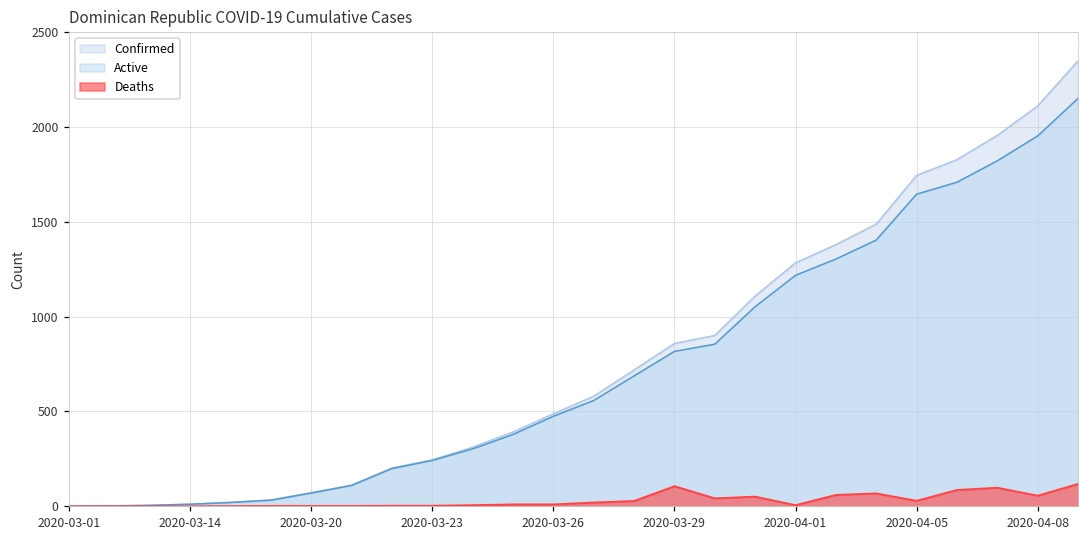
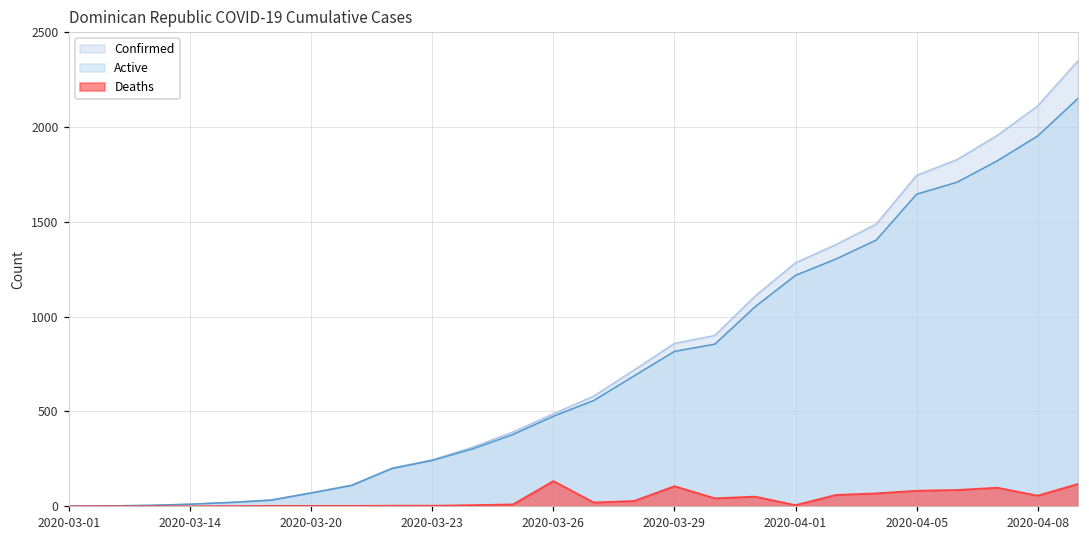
Deaths, 2020-03-26: 10 -> 130
Deaths, 2020-04-05: 30 -> 80
